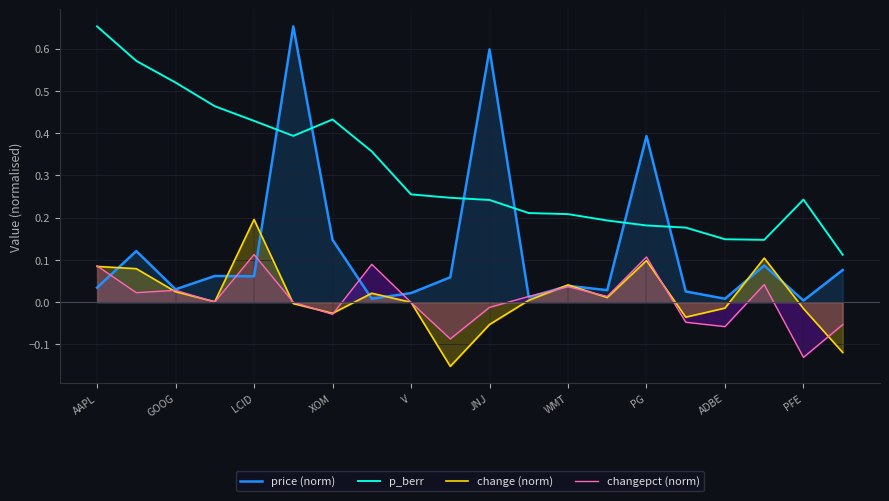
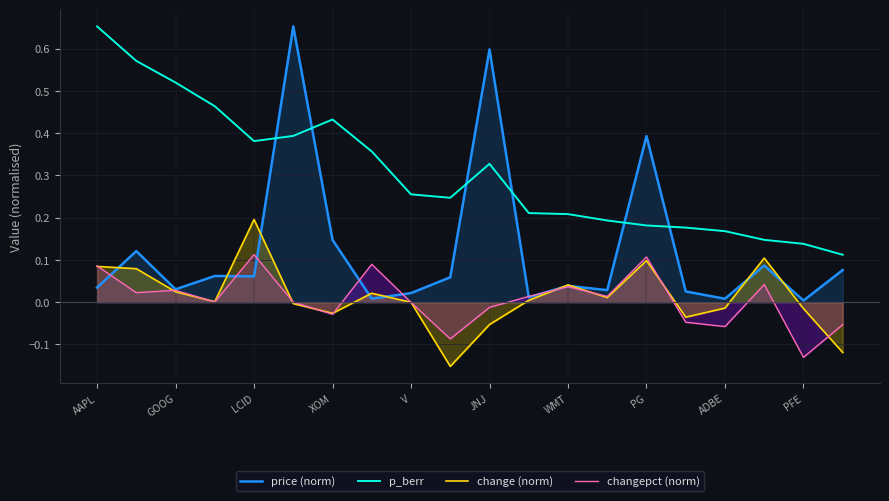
p_berr, LCID: 0.43 -> 0.38
p_berr, JNJ: 0.24 -> 0.33
p_berr, ADBE: 0.15 -> 0.17
p_berr, PFE: 0.24 -> 0.14
